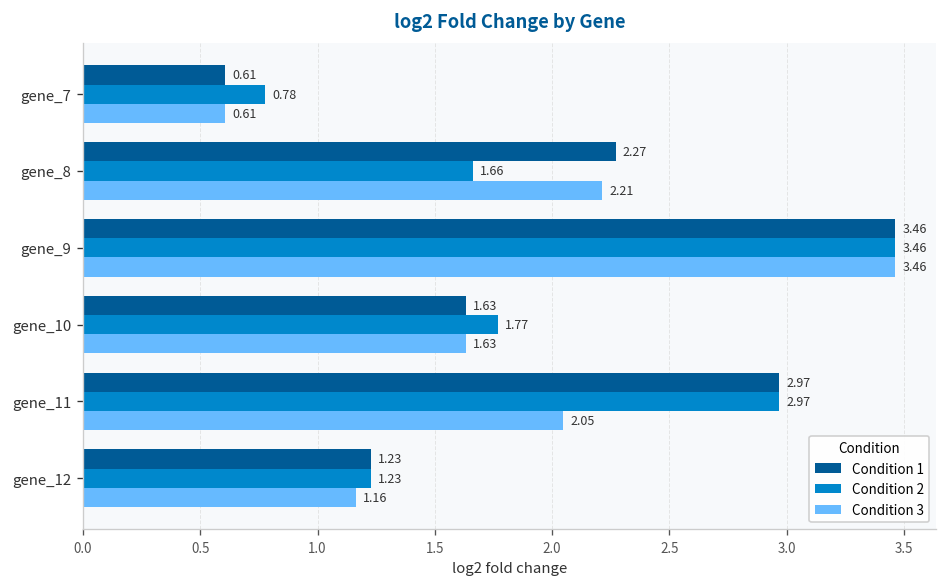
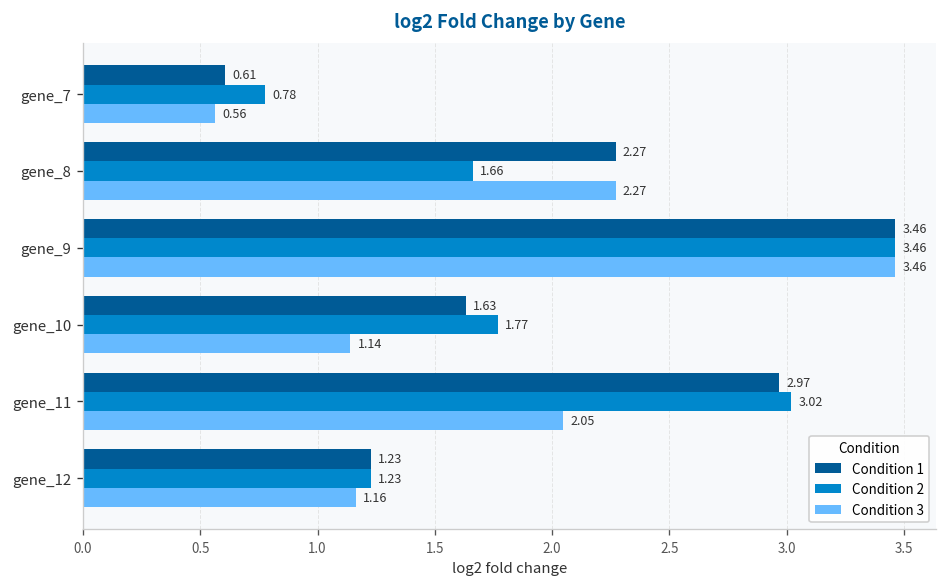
Condition 3, gene_7: 0.61 -> 0.56
Condition 3, gene_8: 2.21 -> 2.27
Condition 3, gene_10: 1.63 -> 1.14
Condition 2, gene_11: 2.97 -> 3.02
